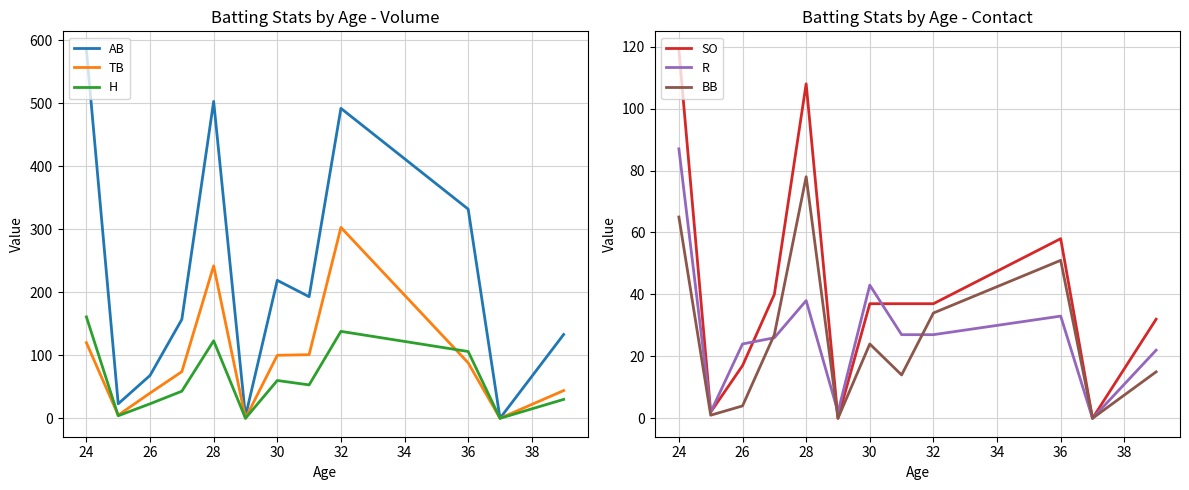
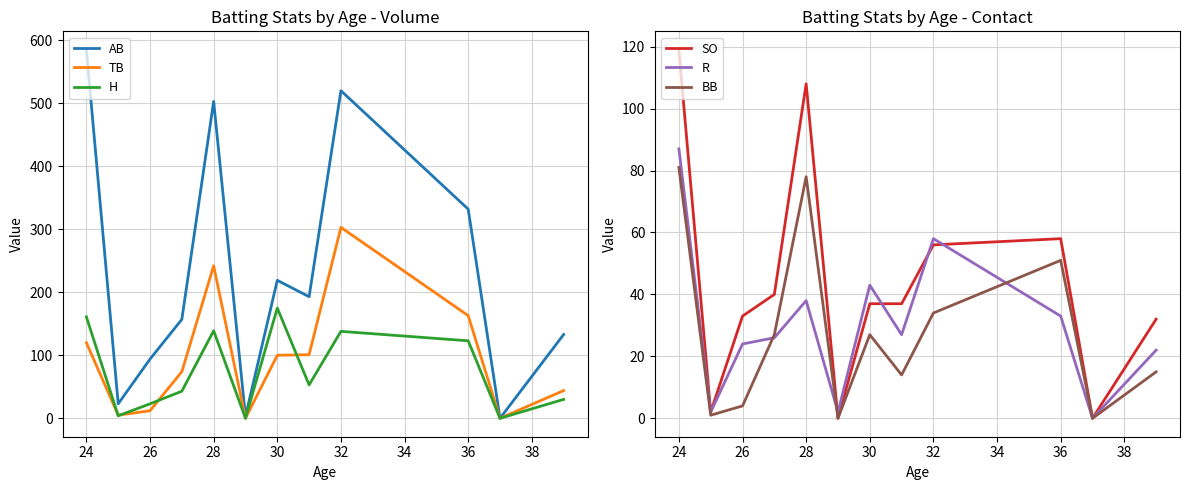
Batting Stats by Age - Volume, AB, 26: 70 -> 90
Batting Stats by Age - Volume, TB, 26: 40 -> 10
Batting Stats by Age - Volume, H, 28: 120 -> 140
Batting Stats by Age - Volume, H, 30: 60 -> 180
Batting Stats by Age - Volume, AB, 32: 490 -> 520
Batting Stats by Age - Volume, TB, 36: 90 -> 160
Batting Stats by Age - Volume, H, 36: 110 -> 120
Batting Stats by Age - Contact, BB, 24: 65 -> 81
Batting Stats by Age - Contact, SO, 26: 17 -> 33
Batting Stats by Age - Contact, BB, 30: 24 -> 27
Batting Stats by Age - Contact, SO, 32: 37 -> 56
Batting Stats by Age - Contact, R, 32: 27 -> 58
